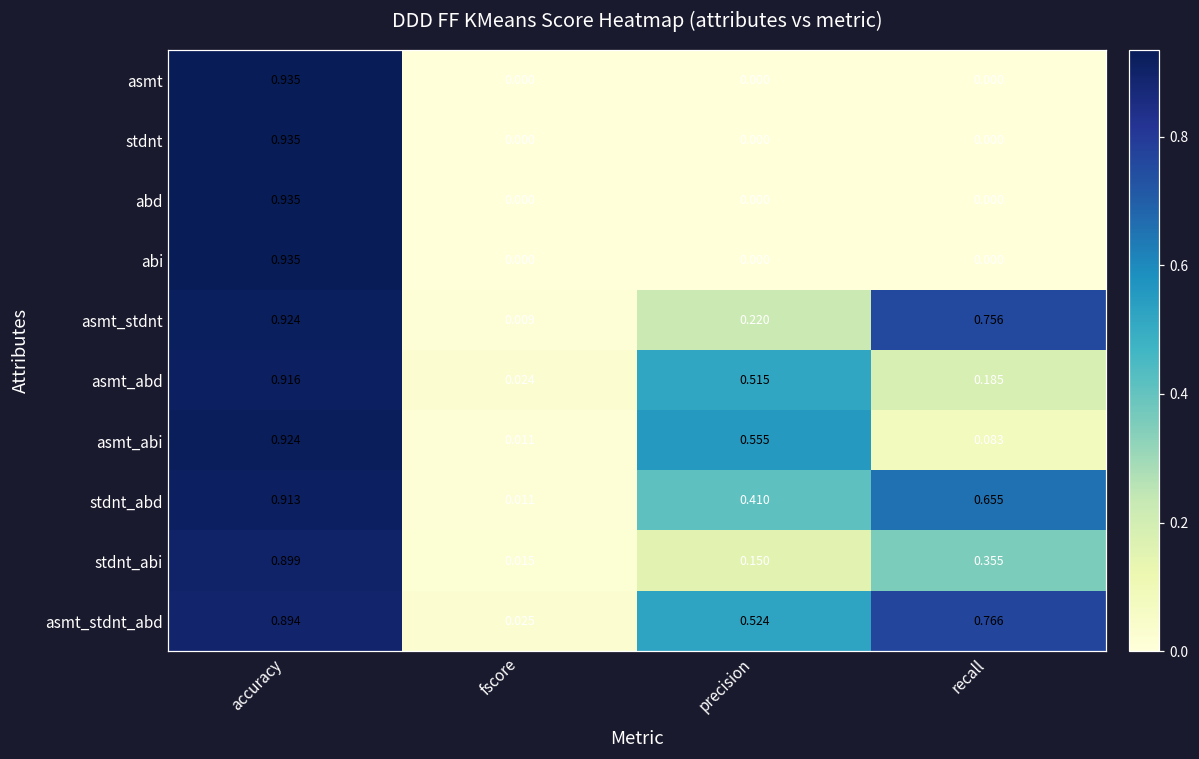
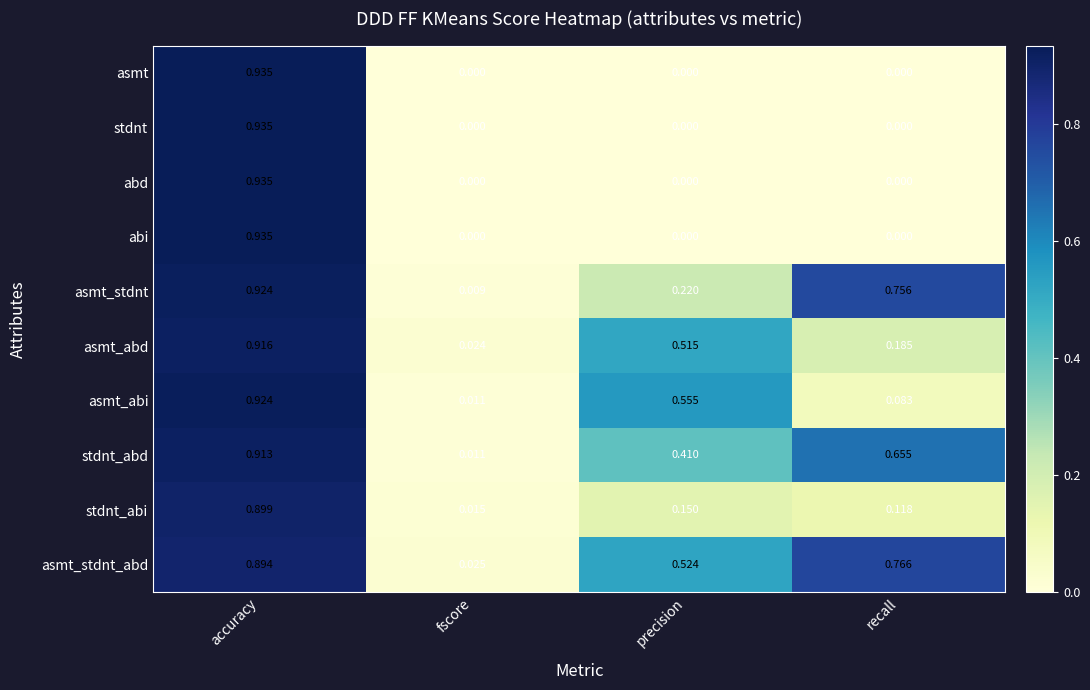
stdnt_abi, recall: 0.355 -> 0.118
